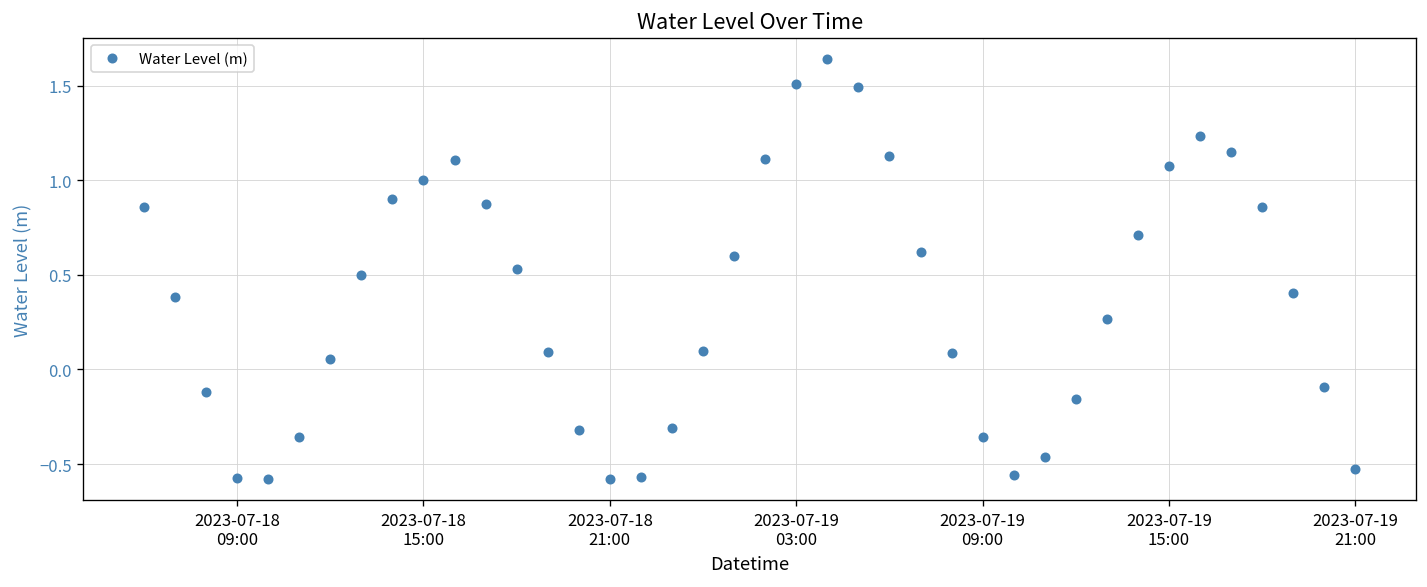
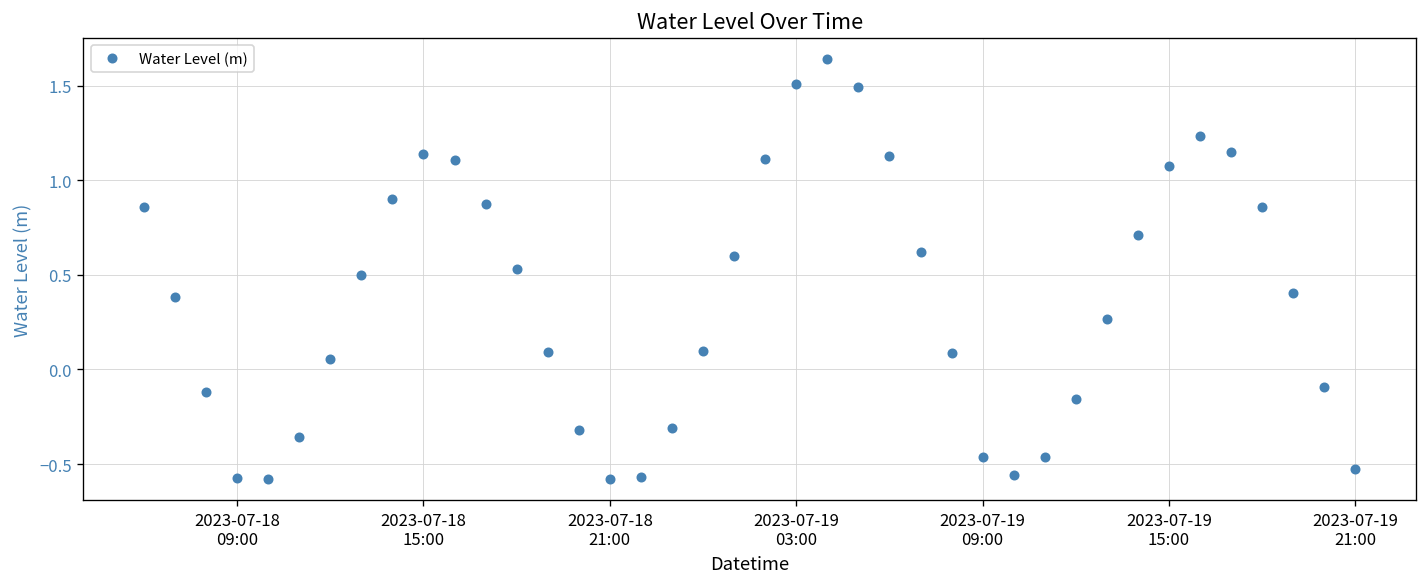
2023-07-18 15:00: 1.00 -> 1.14
2023-07-19 09:00: -0.36 -> -0.46
